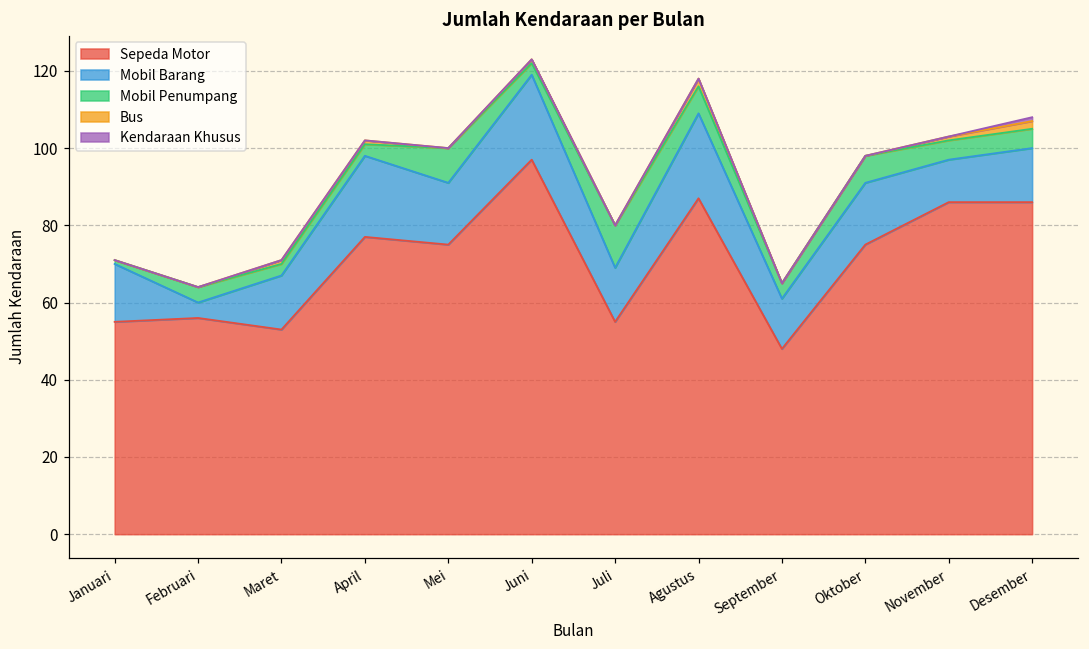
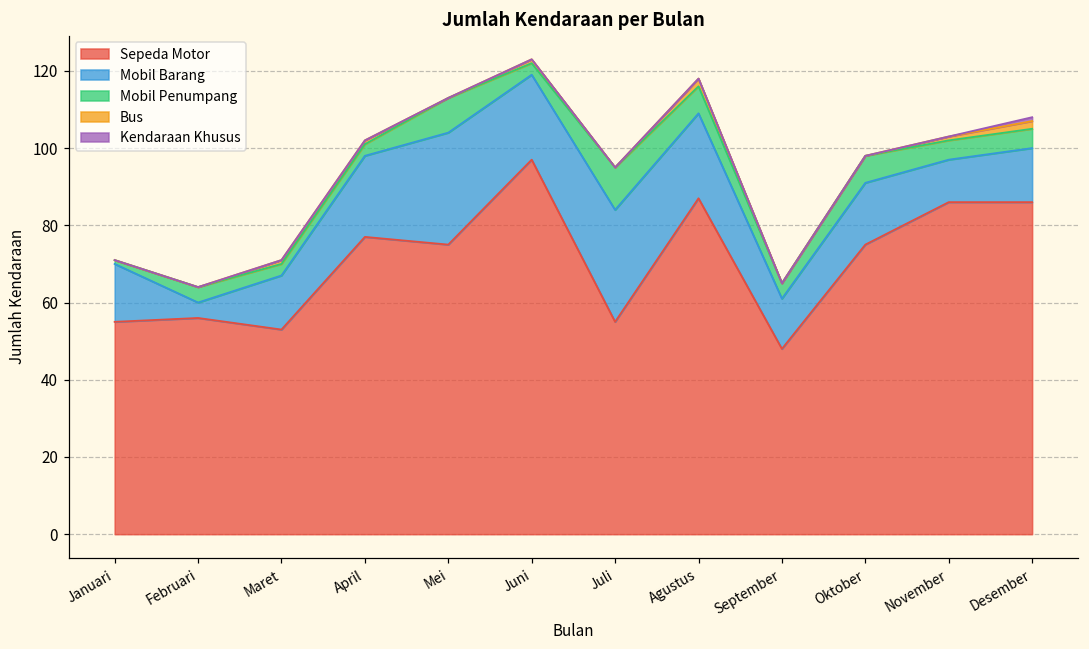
Mobil Barang, Mei: 16 -> 29
Mobil Barang, Juli: 14 -> 29
